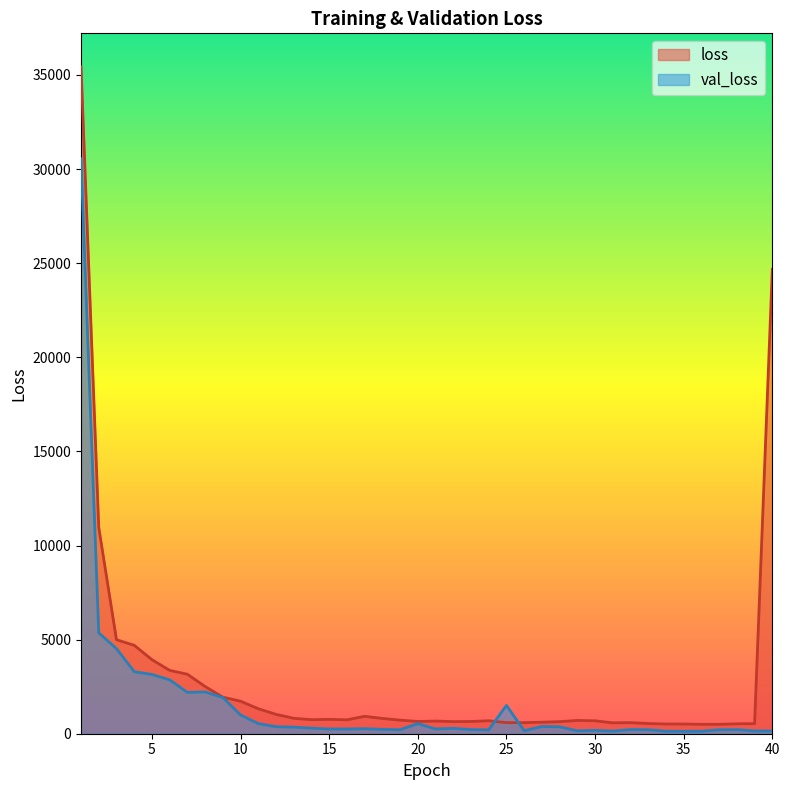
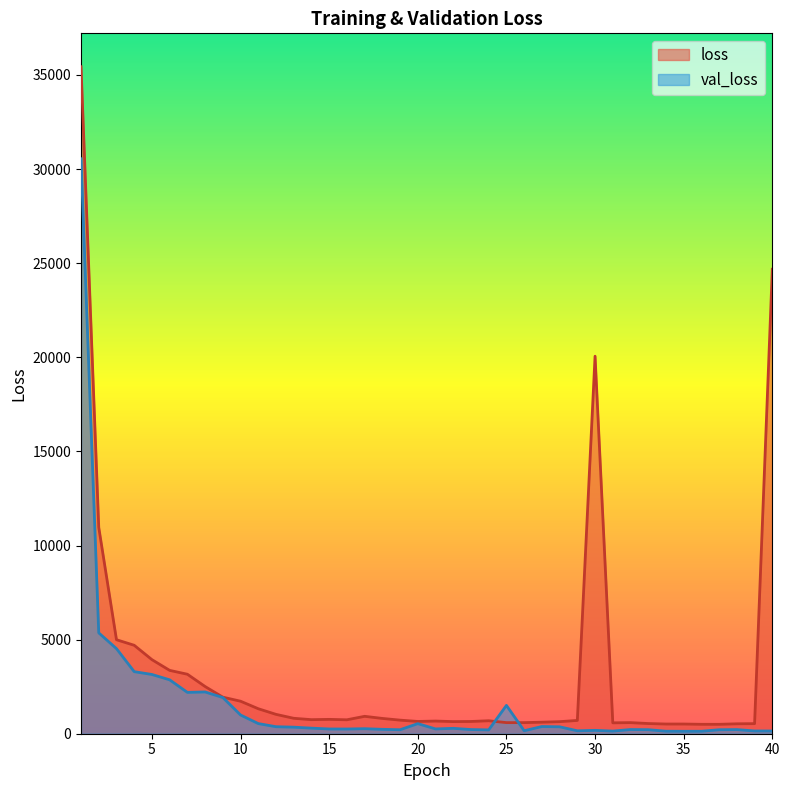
loss, 30: 700 -> 20100
